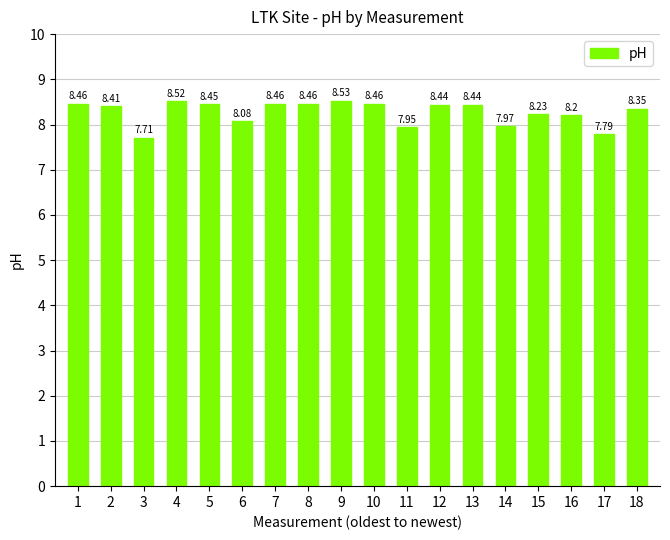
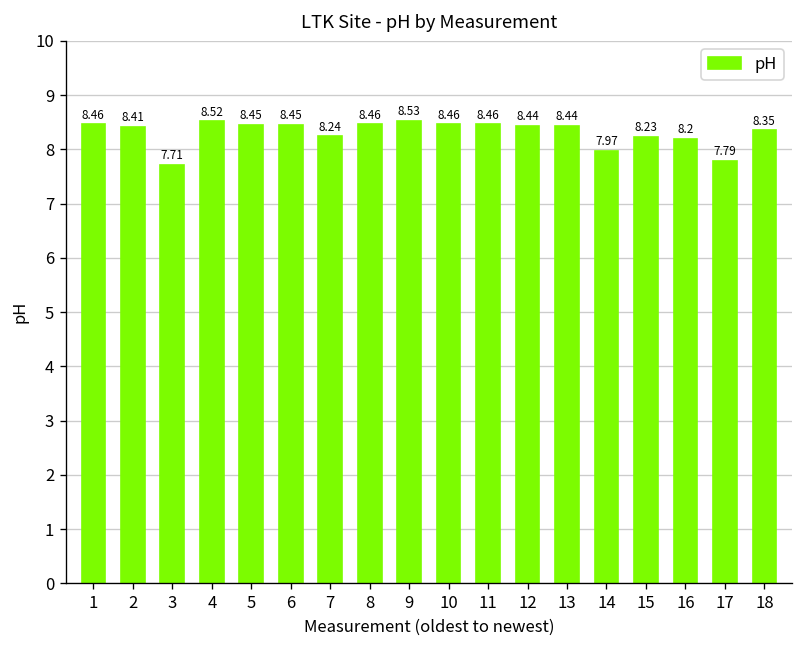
6: 8.08 -> 8.45
7: 8.46 -> 8.24
11: 7.95 -> 8.46
